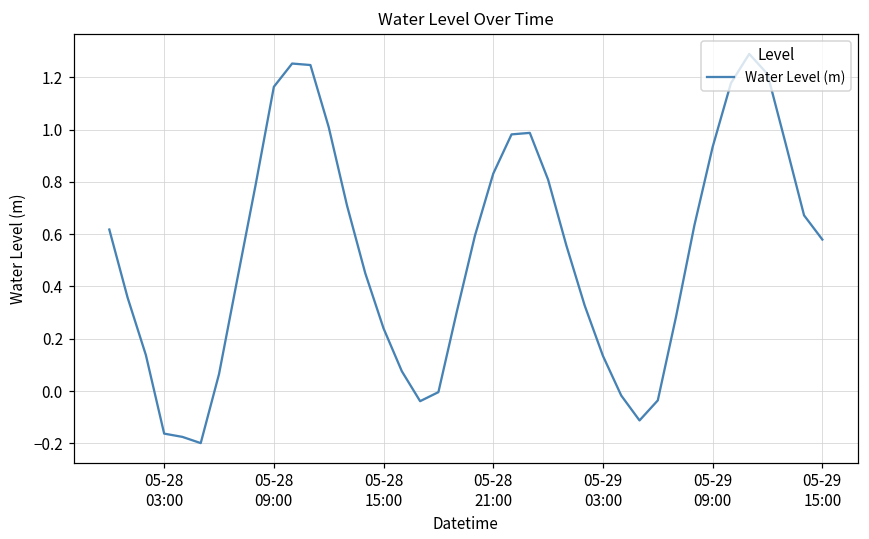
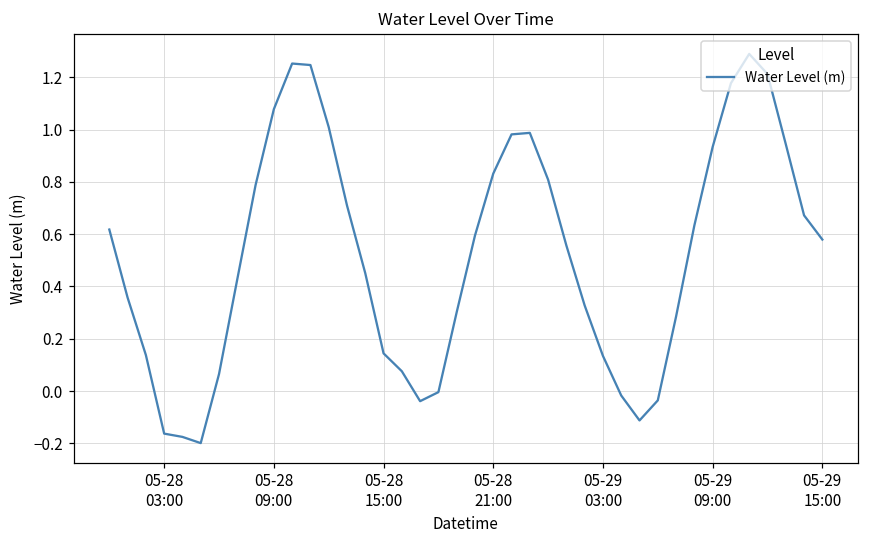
05-28 09:00: 1.16 -> 1.08
05-28 15:00: 0.24 -> 0.14
